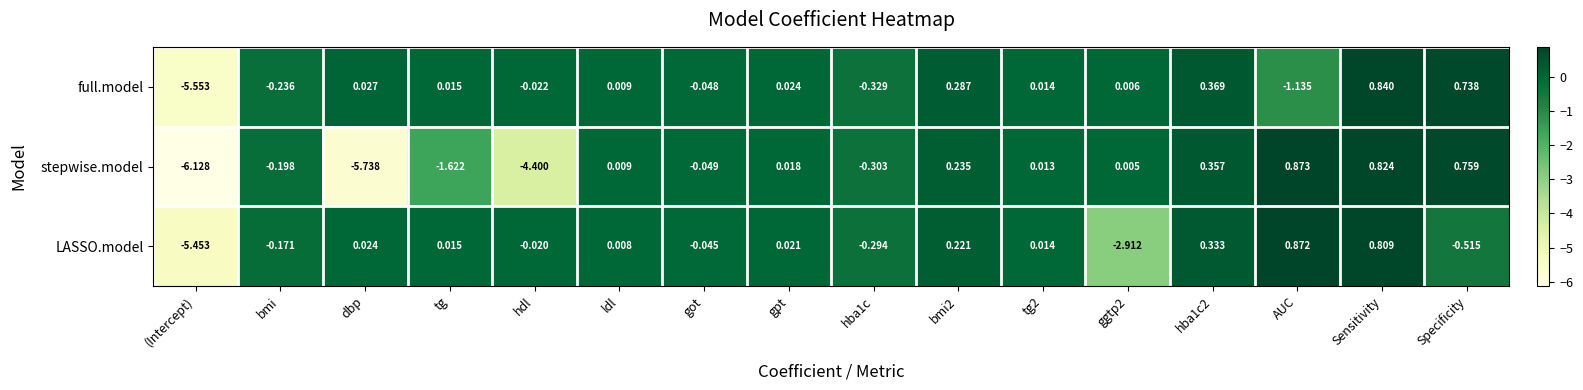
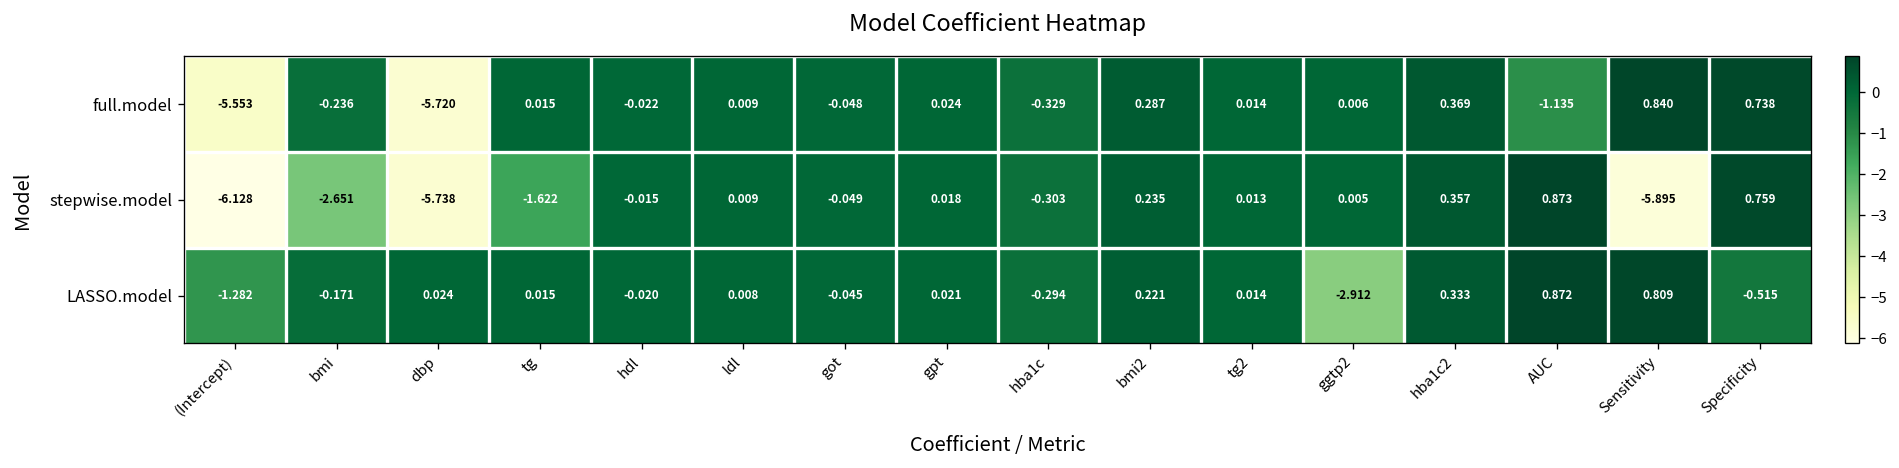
full.model, dbp: 0.027 -> -5.720
stepwise.model, bmi: -0.198 -> -2.651
stepwise.model, hdl: -4.400 -> -0.015
stepwise.model, Sensitivity: 0.824 -> -5.895
LASSO.model, (Intercept): -5.453 -> -1.282
